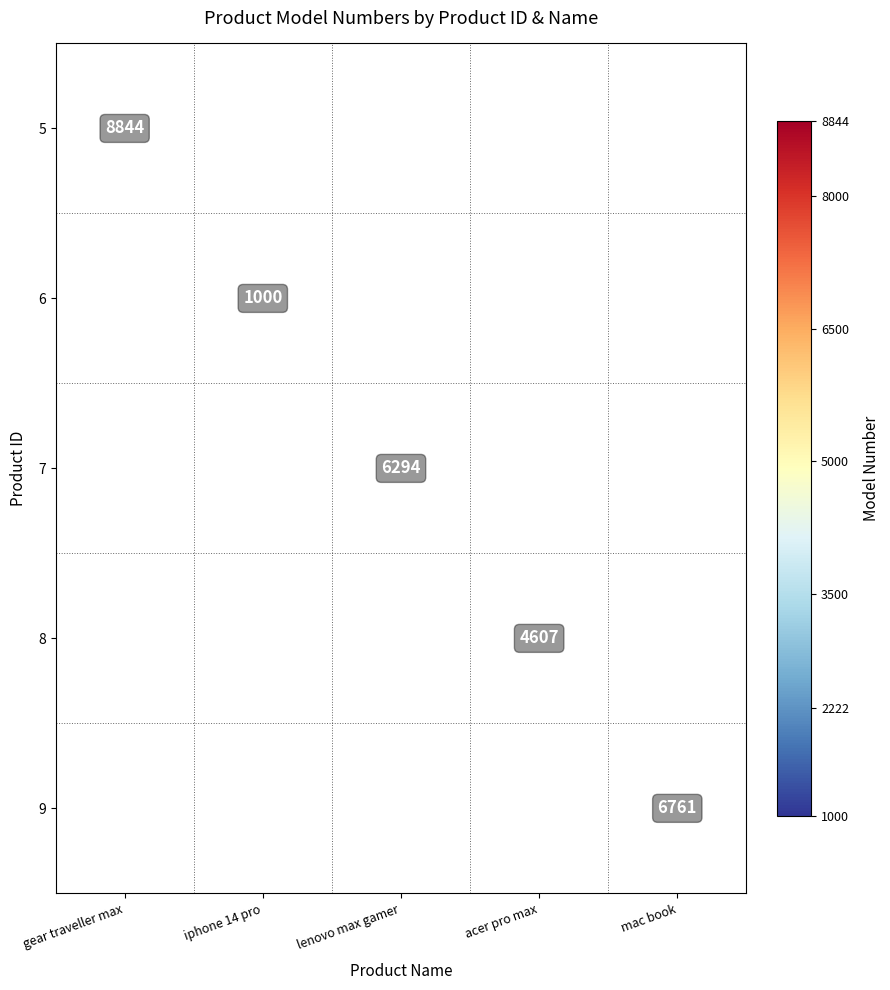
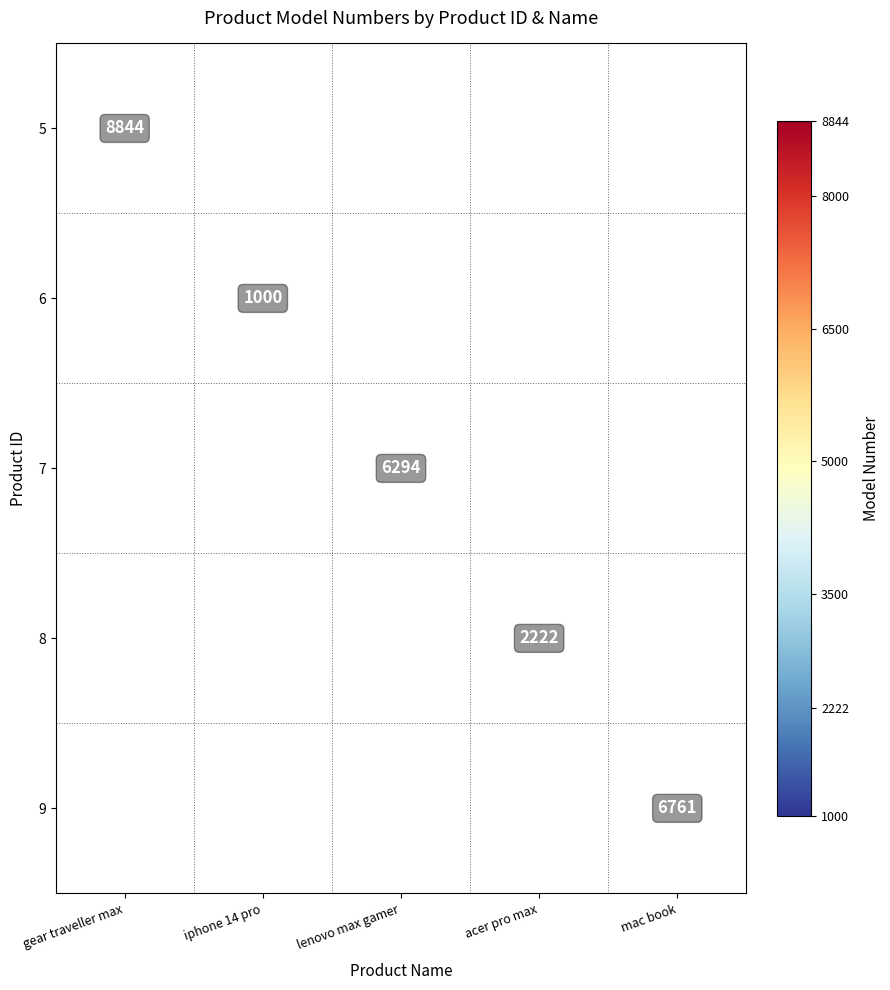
8, acer pro max: 4607 -> 2222
